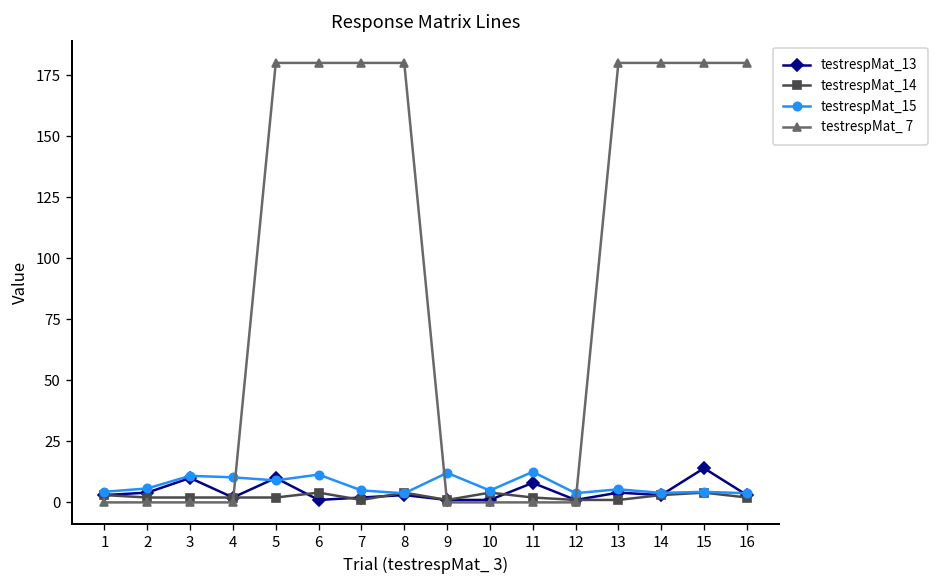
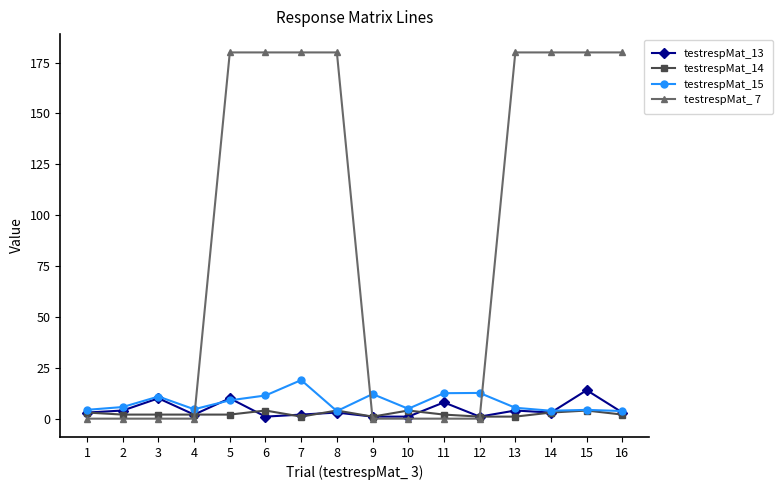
testrespMat_15, 4: 10 -> 5
testrespMat_15, 7: 5 -> 19
testrespMat_15, 12: 4 -> 13
